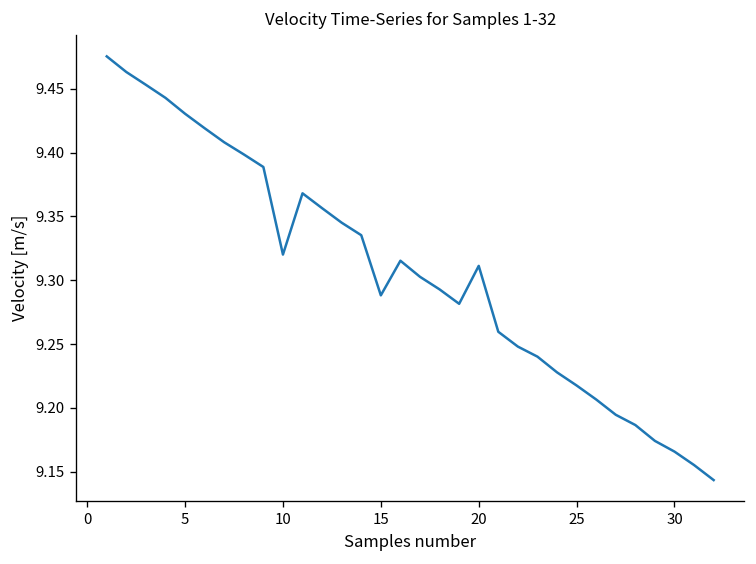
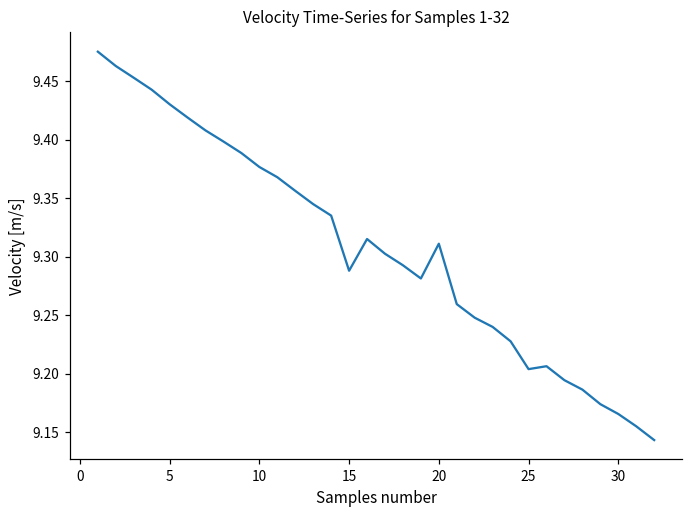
10: 9.320 -> 9.377
25: 9.218 -> 9.204
